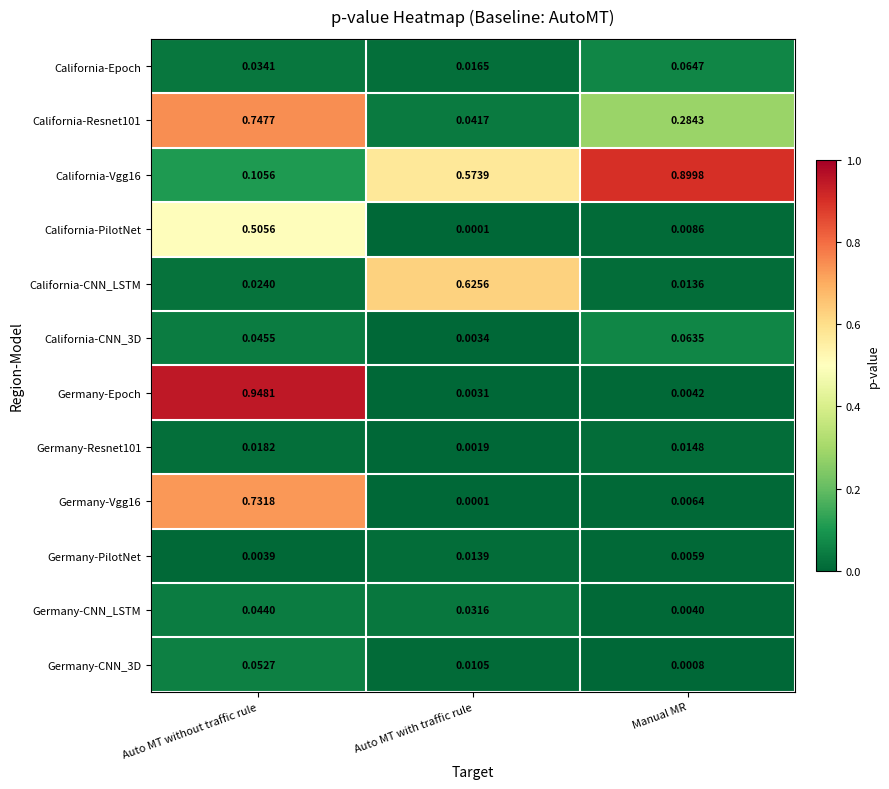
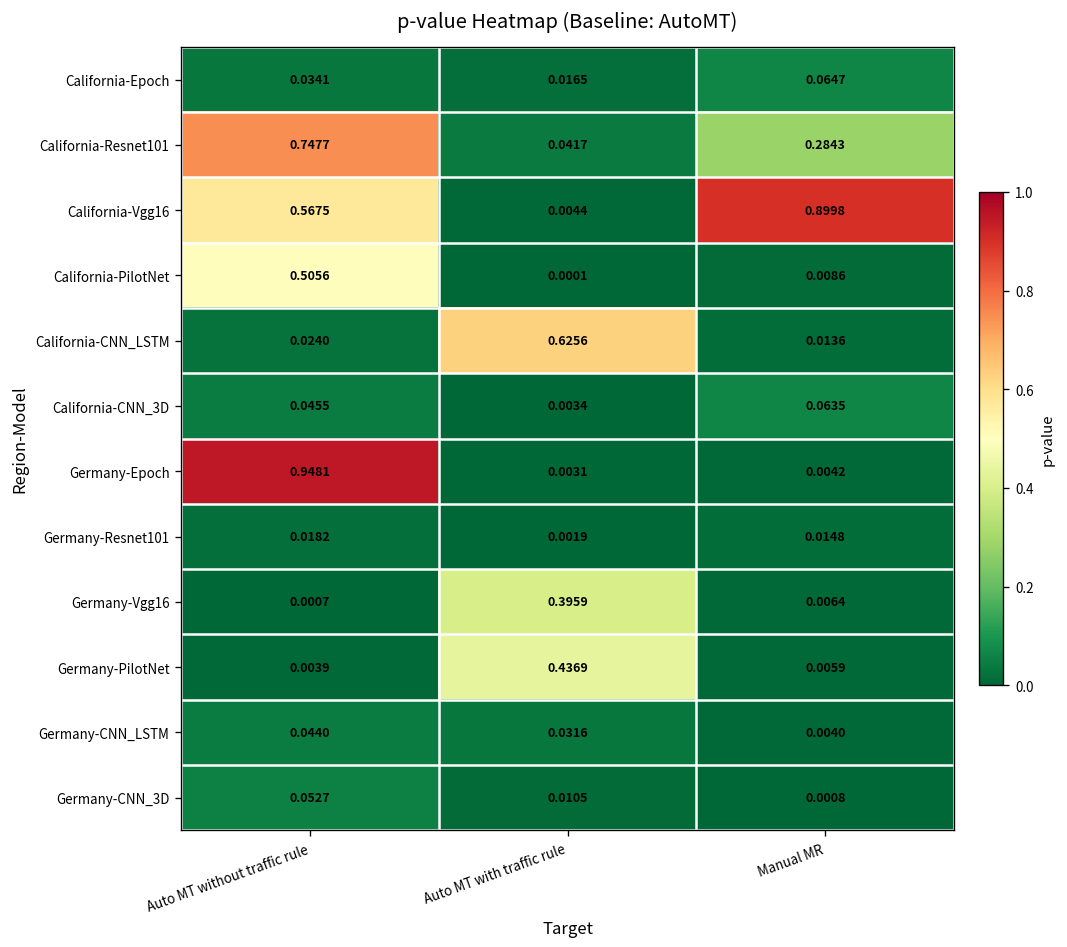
California-Vgg16, Auto MT without traffic rule: 0.1056 -> 0.5675
California-Vgg16, Auto MT with traffic rule: 0.5739 -> 0.0044
Germany-Vgg16, Auto MT without traffic rule: 0.7318 -> 0.0007
Germany-Vgg16, Auto MT with traffic rule: 0.0001 -> 0.3959
Germany-PilotNet, Auto MT with traffic rule: 0.0139 -> 0.4369
